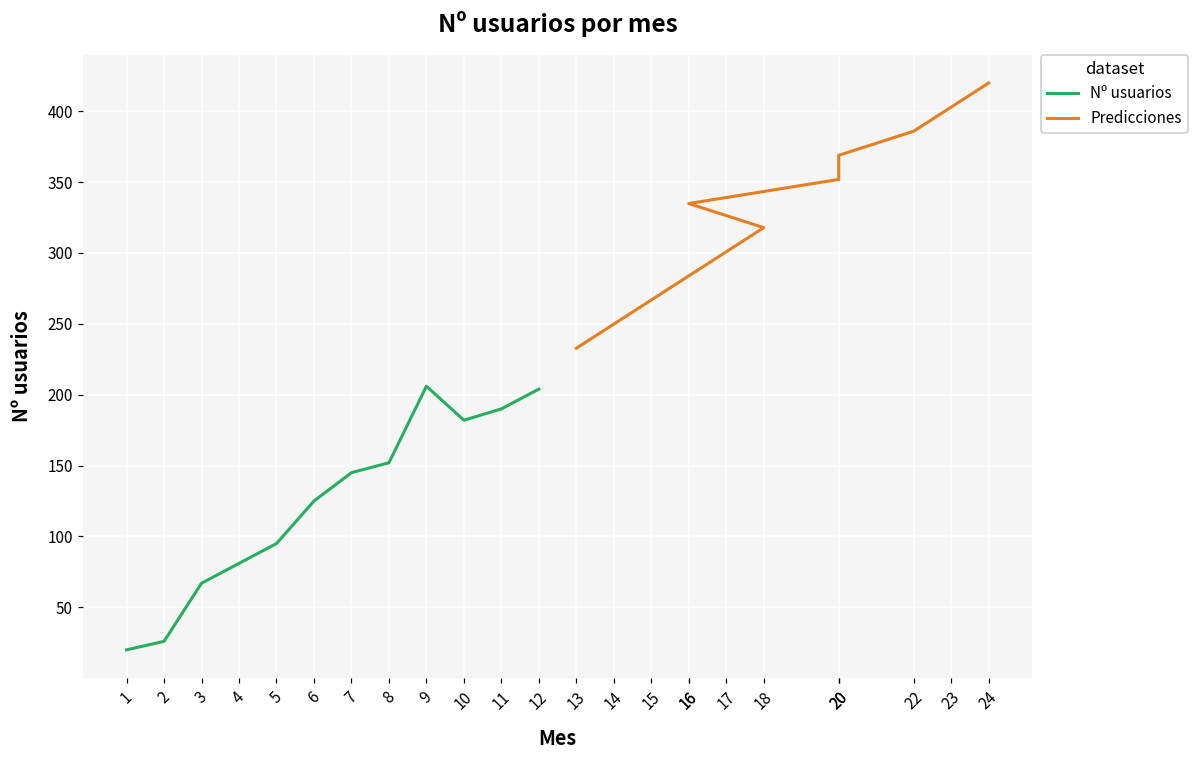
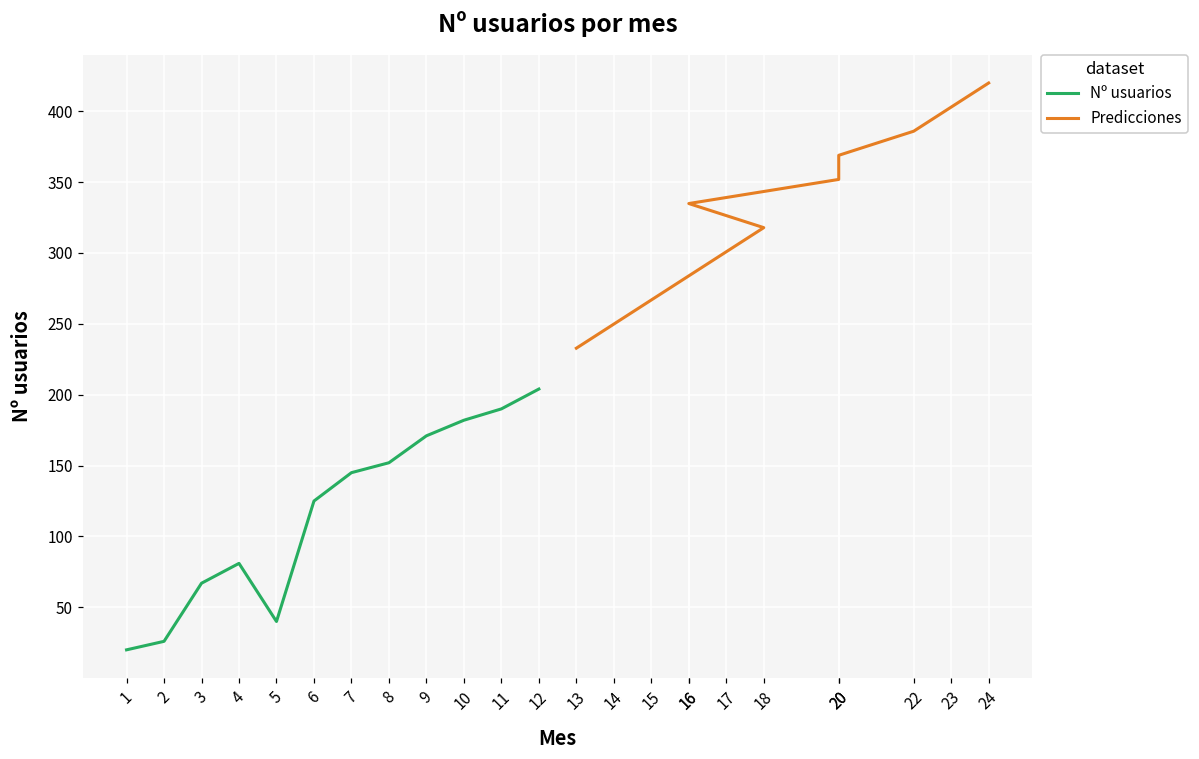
Nº usuarios, 5: 95 -> 40
Nº usuarios, 9: 206 -> 171
